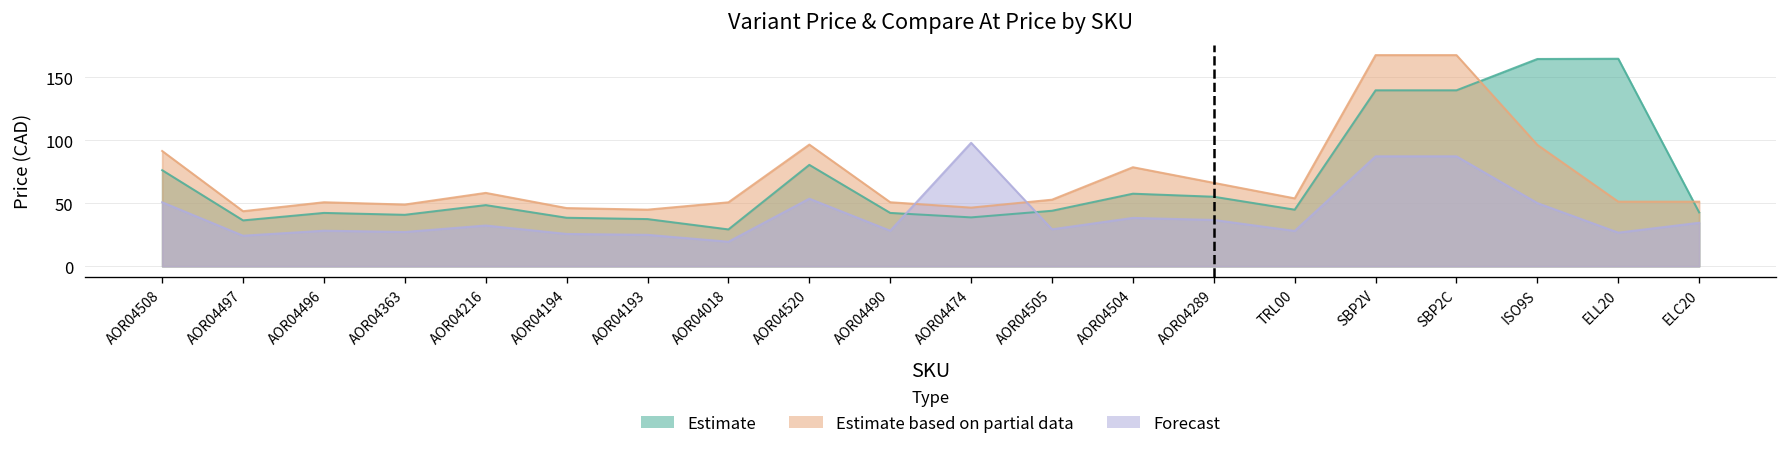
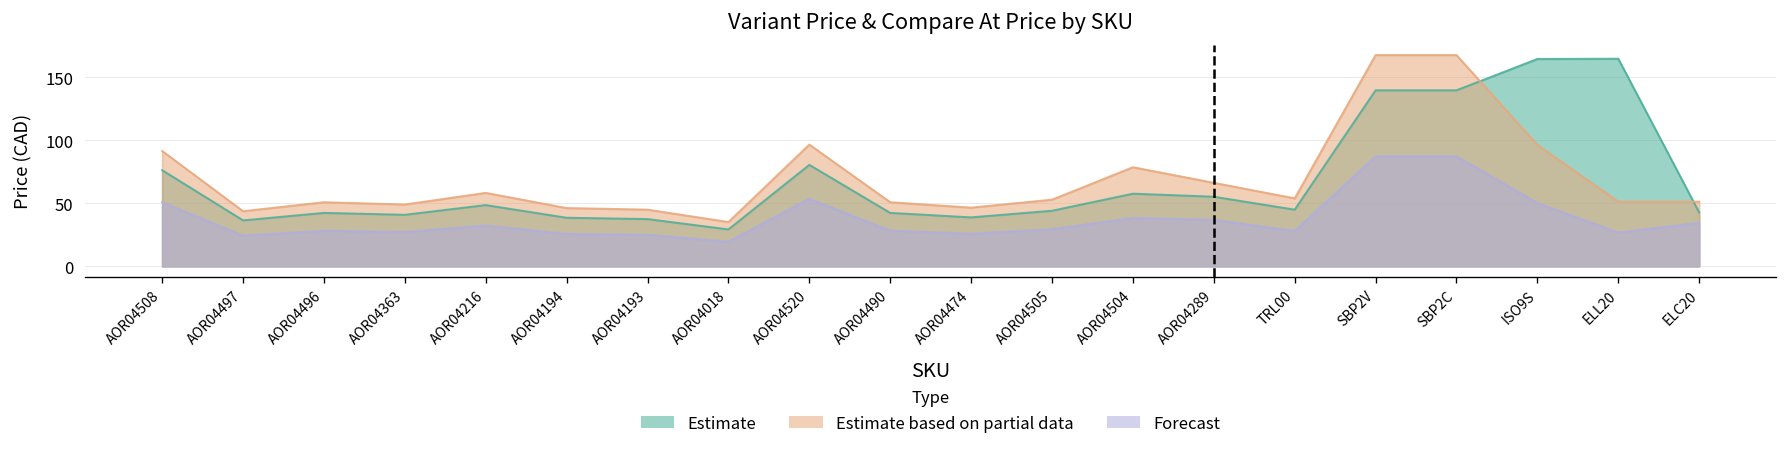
Estimate based on partial data, AOR04018: 51 -> 35
Forecast, AOR04474: 98 -> 26
